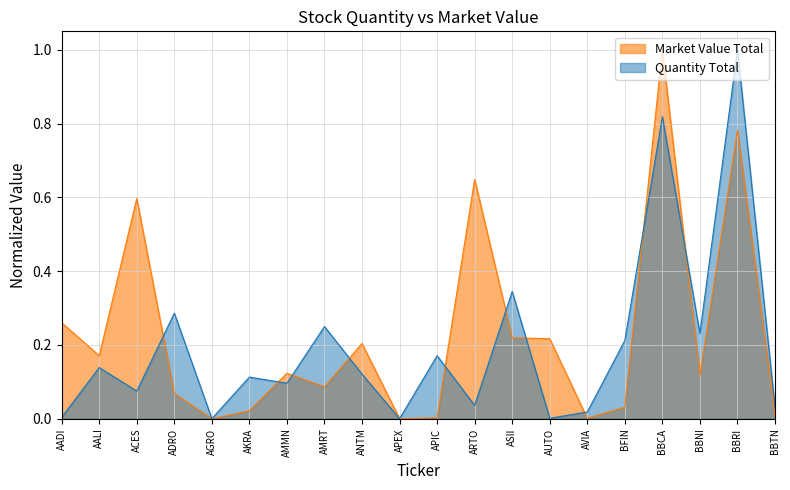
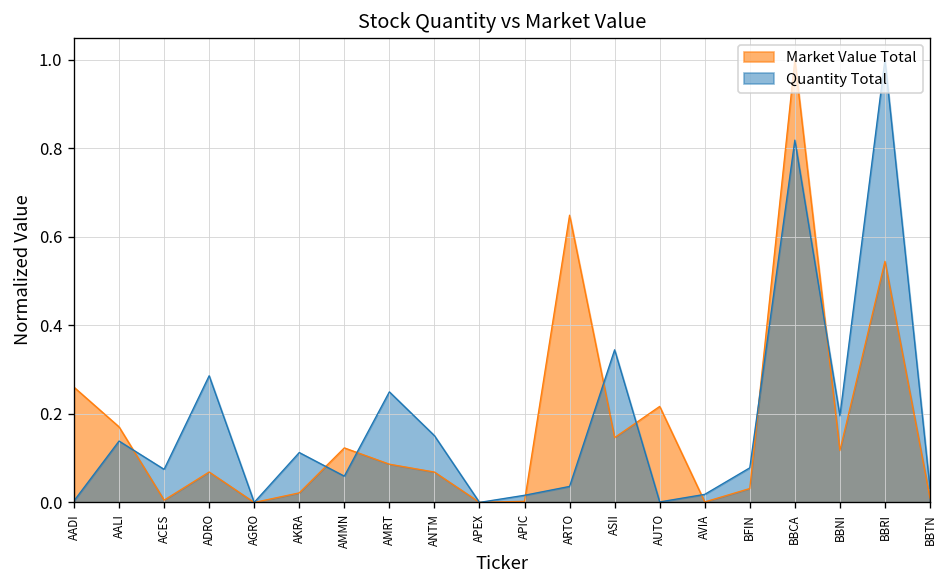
Market Value Total, ACES: 0.60 -> 0.01
Quantity Total, AMMN: 0.10 -> 0.06
Market Value Total, ANTM: 0.20 -> 0.07
Quantity Total, ANTM: 0.12 -> 0.15
Quantity Total, APIC: 0.17 -> 0.02
Market Value Total, ASII: 0.22 -> 0.15
Quantity Total, BFIN: 0.21 -> 0.08
Quantity Total, BBNI: 0.23 -> 0.20
Market Value Total, BBRI: 0.78 -> 0.54
